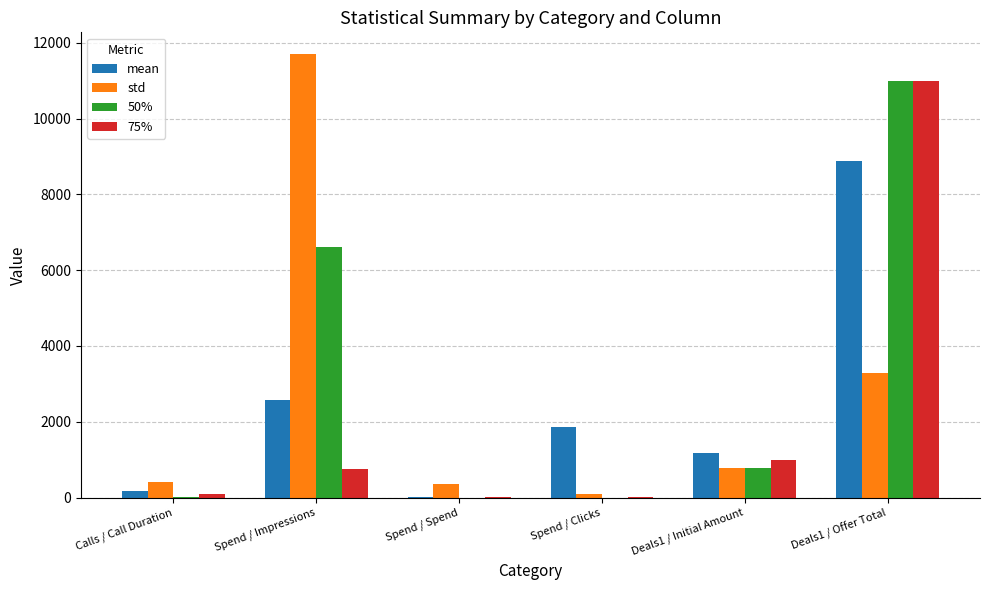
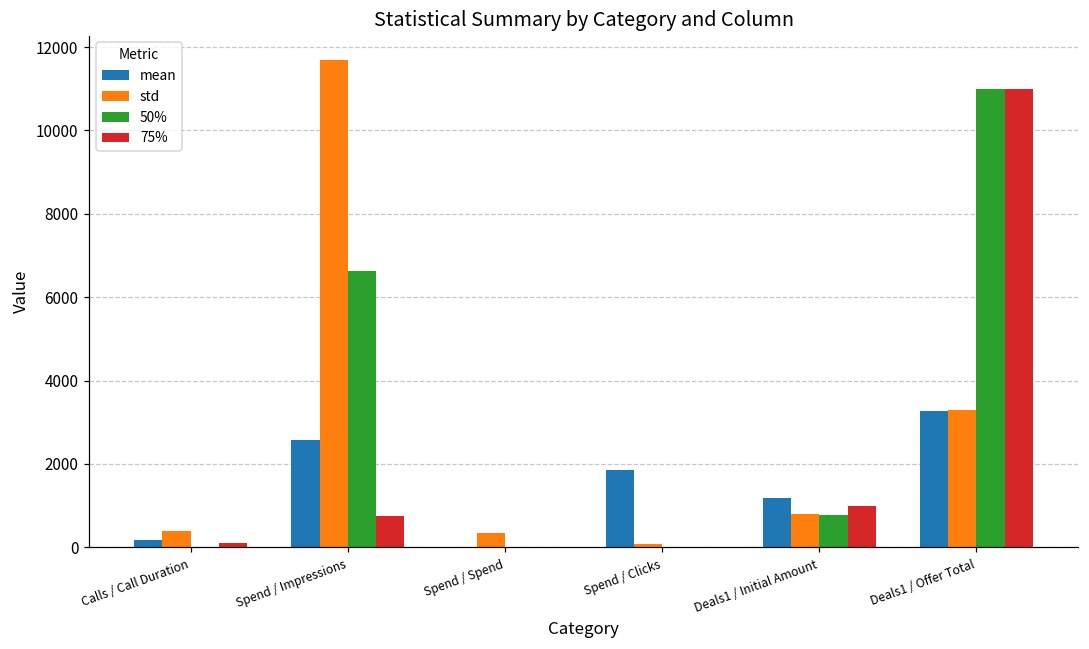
mean, Deals1 / Offer Total: 8900 -> 3300
